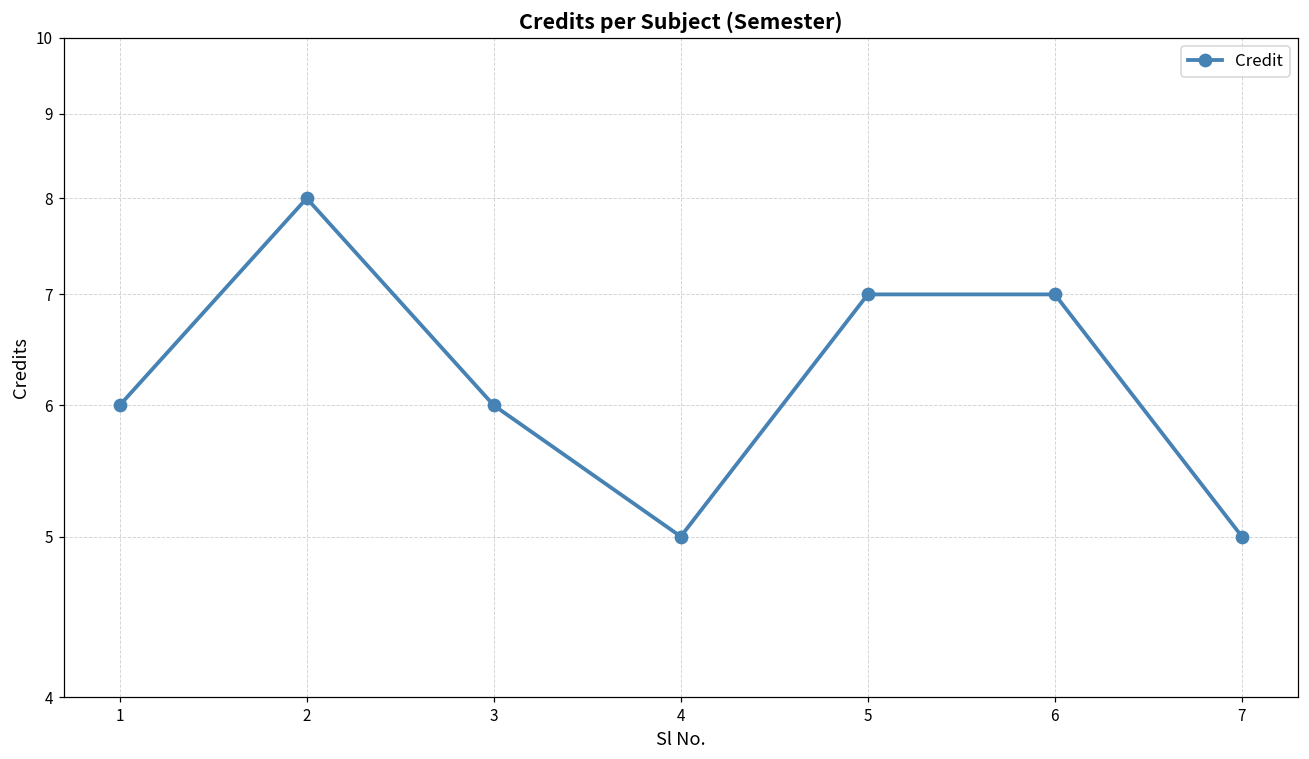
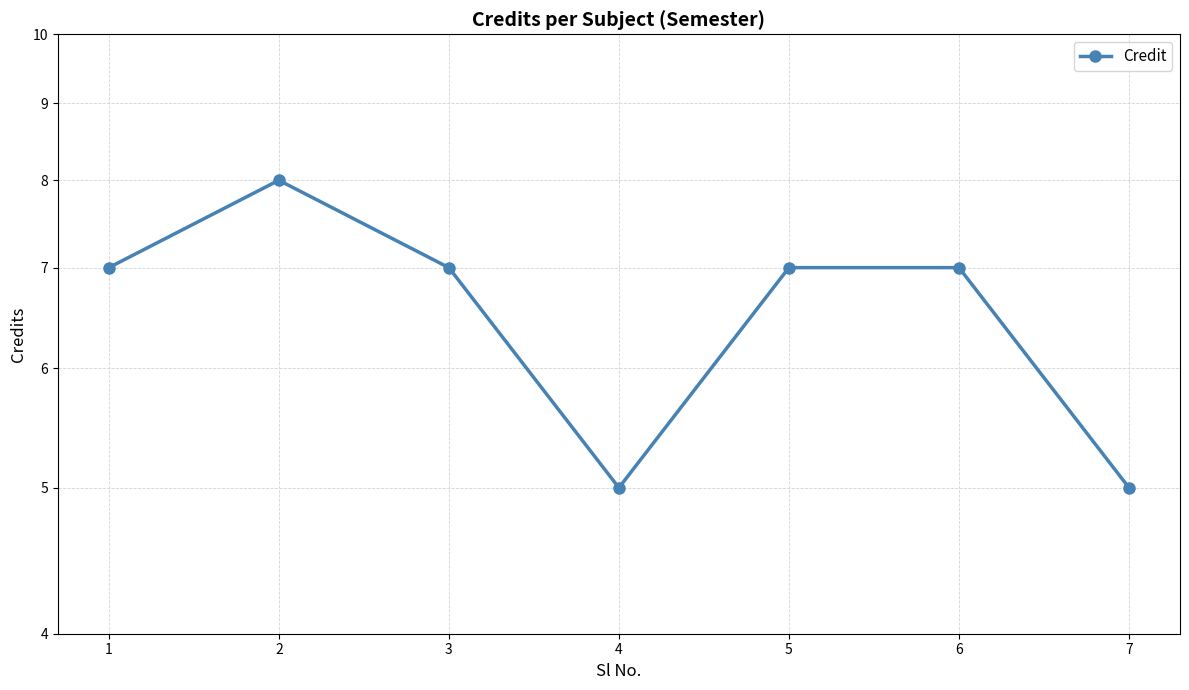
1: 6 -> 7
3: 6 -> 7
